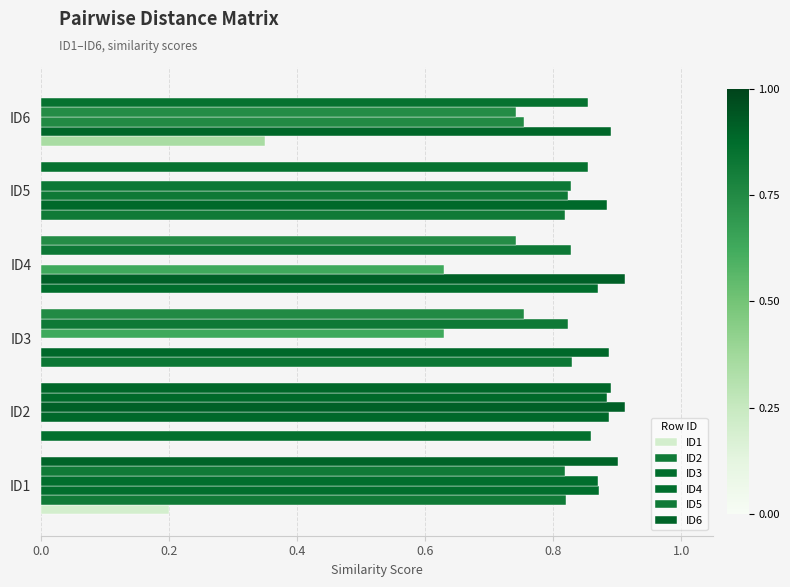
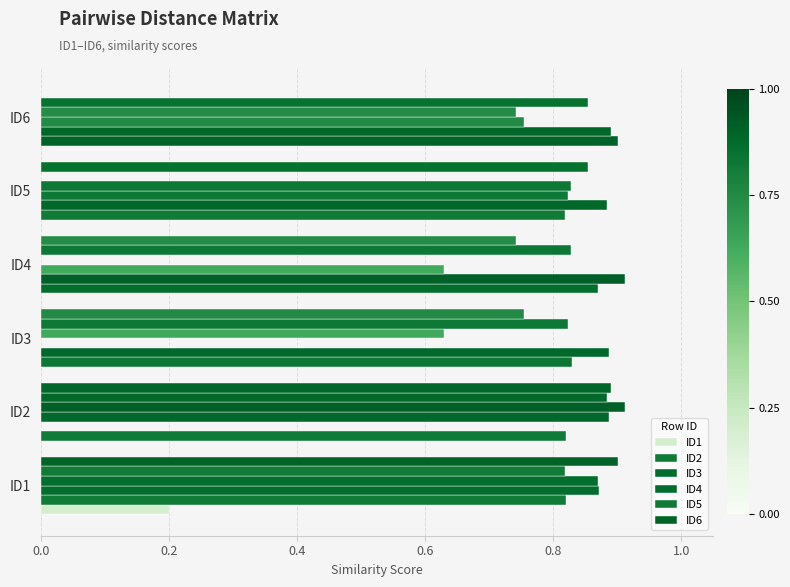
ID1, ID6: 0.35 -> 0.90
ID1, ID2: 0.86 -> 0.82
